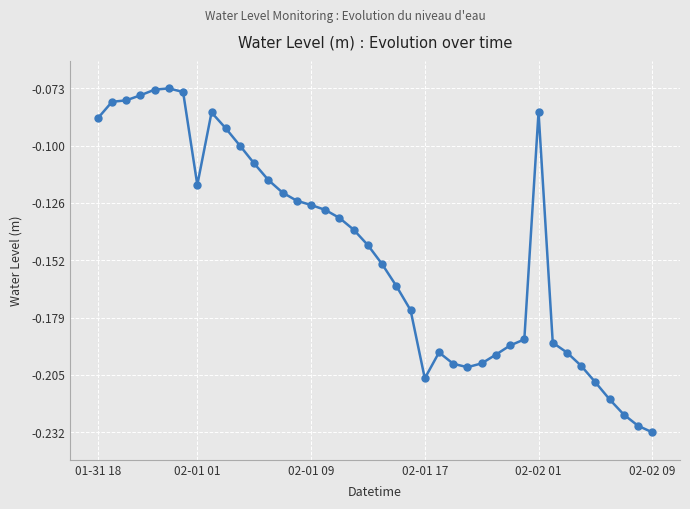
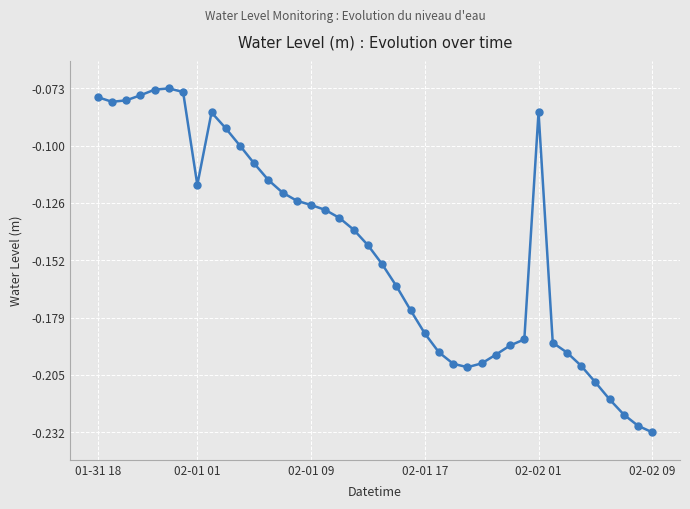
01-31 18: -0.087 -> -0.077
02-01 17: -0.207 -> -0.186
